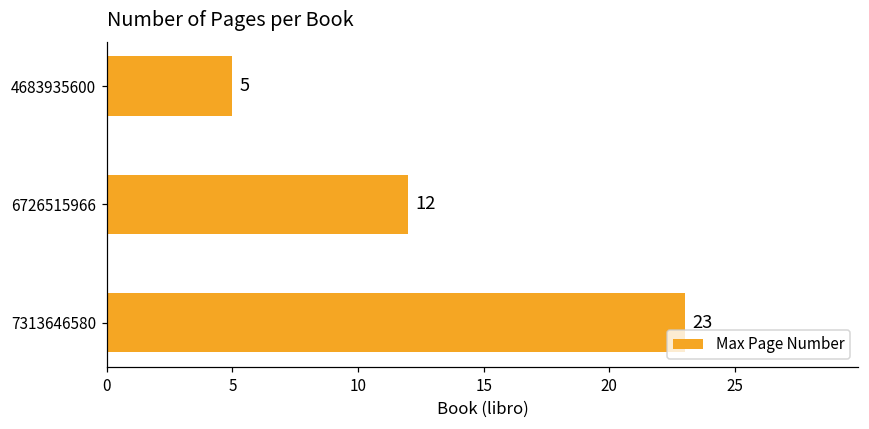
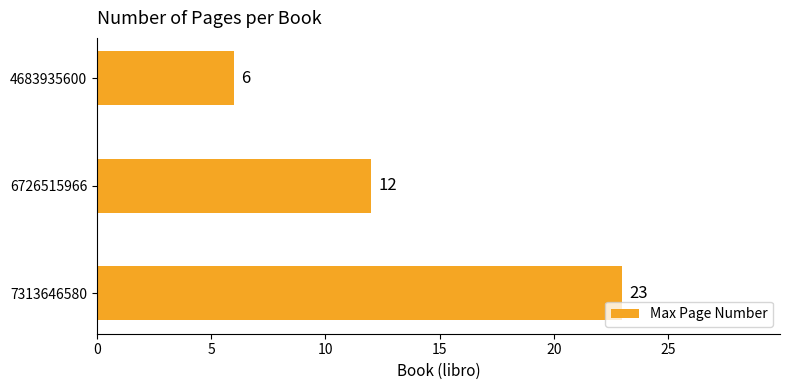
4683935600: 5 -> 6
